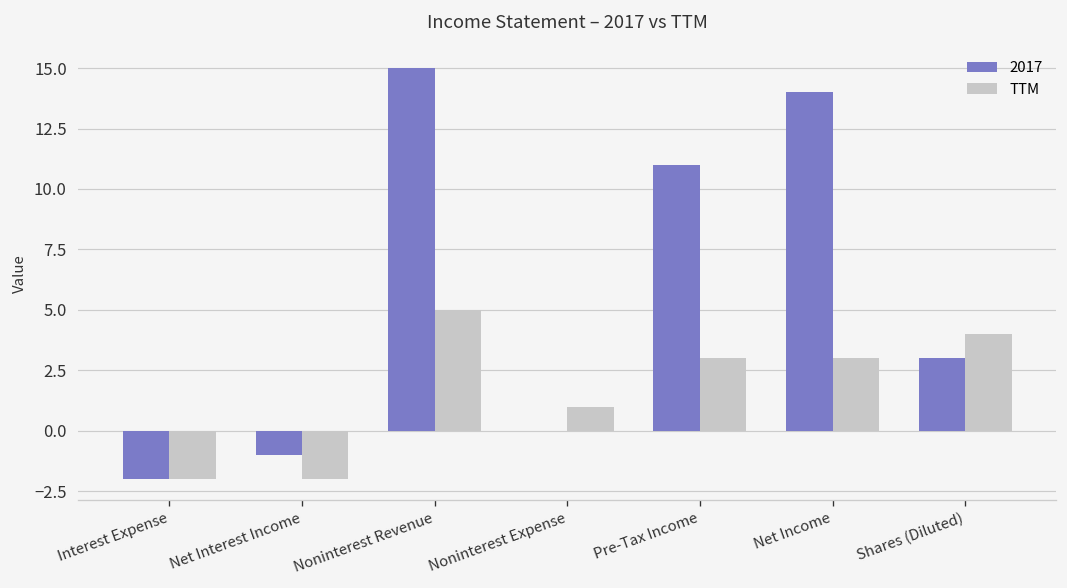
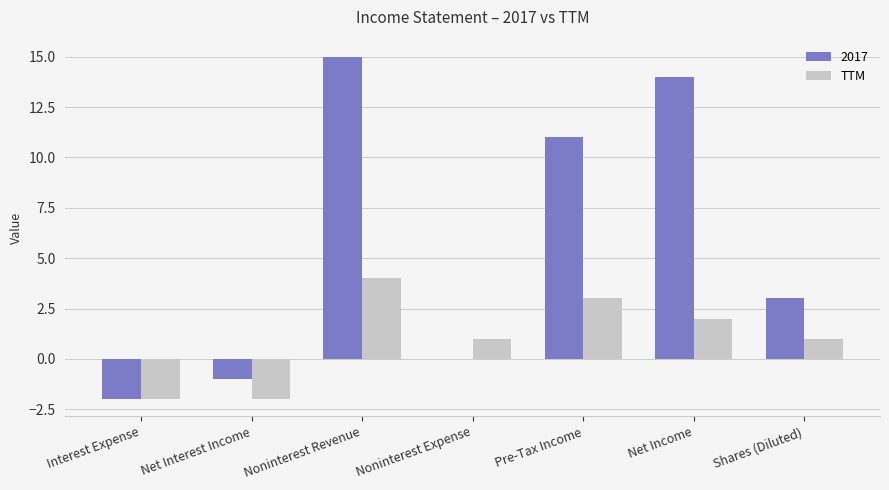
TTM, Noninterest Revenue: 5 -> 4
TTM, Net Income: 3 -> 2
TTM, Shares (Diluted): 4 -> 1
